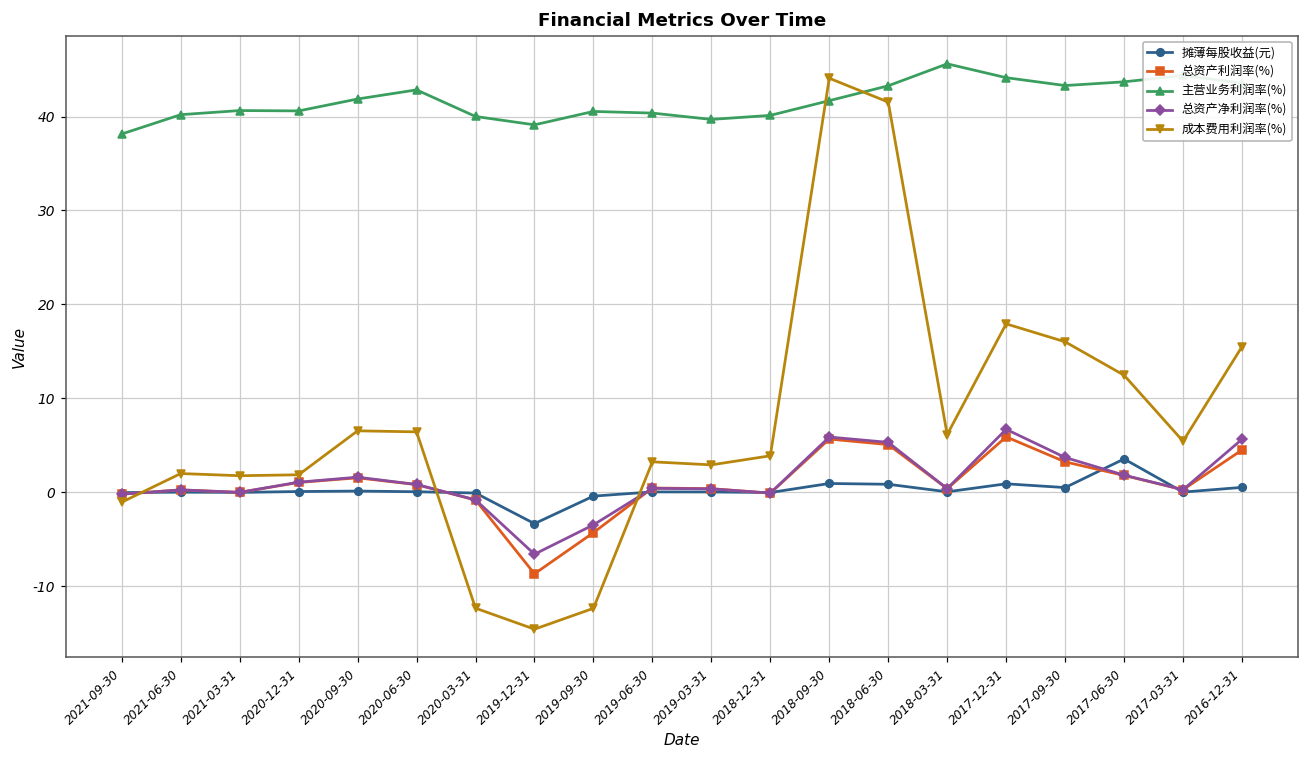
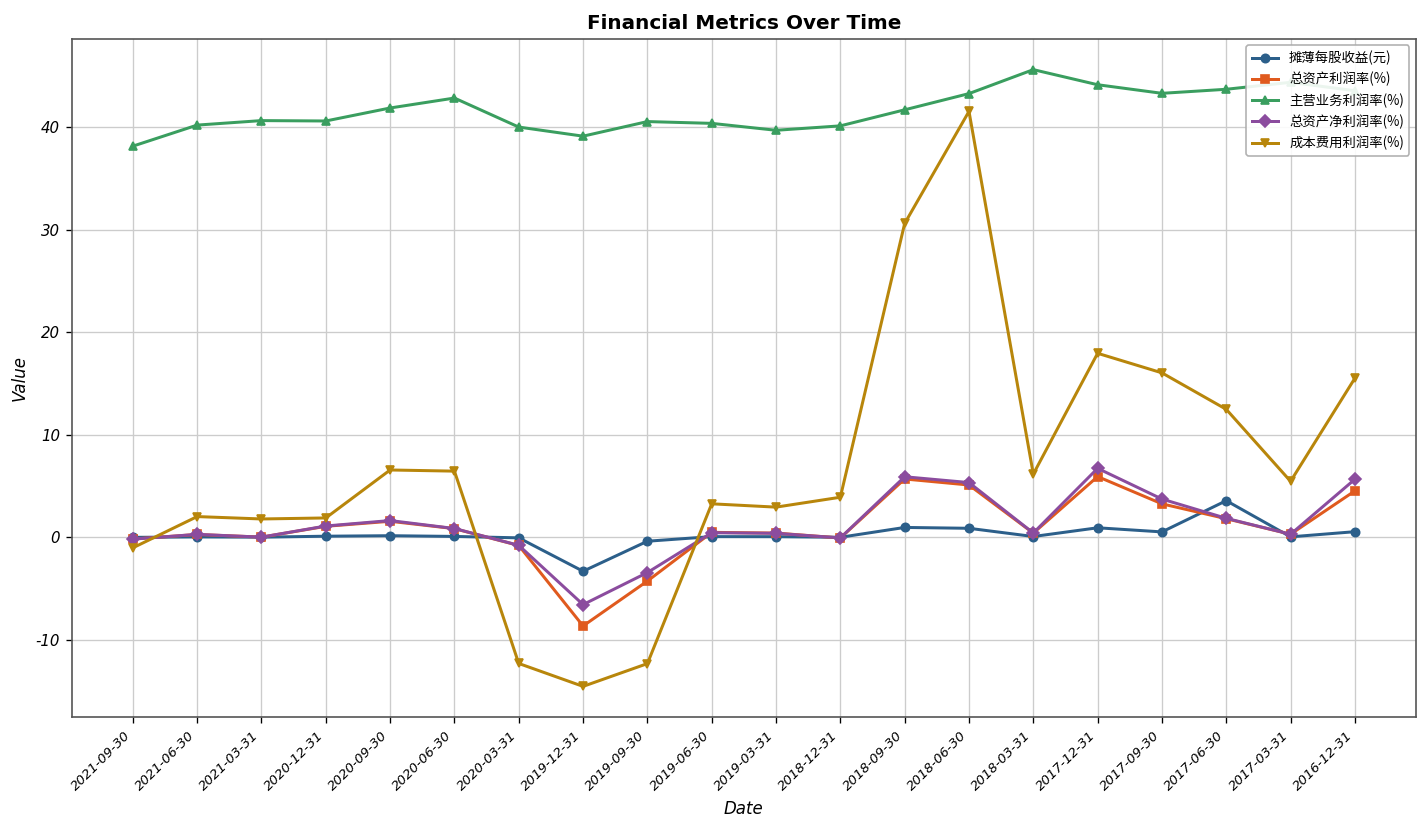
成本费用利润率(%), 2018-09-30: 44 -> 31
